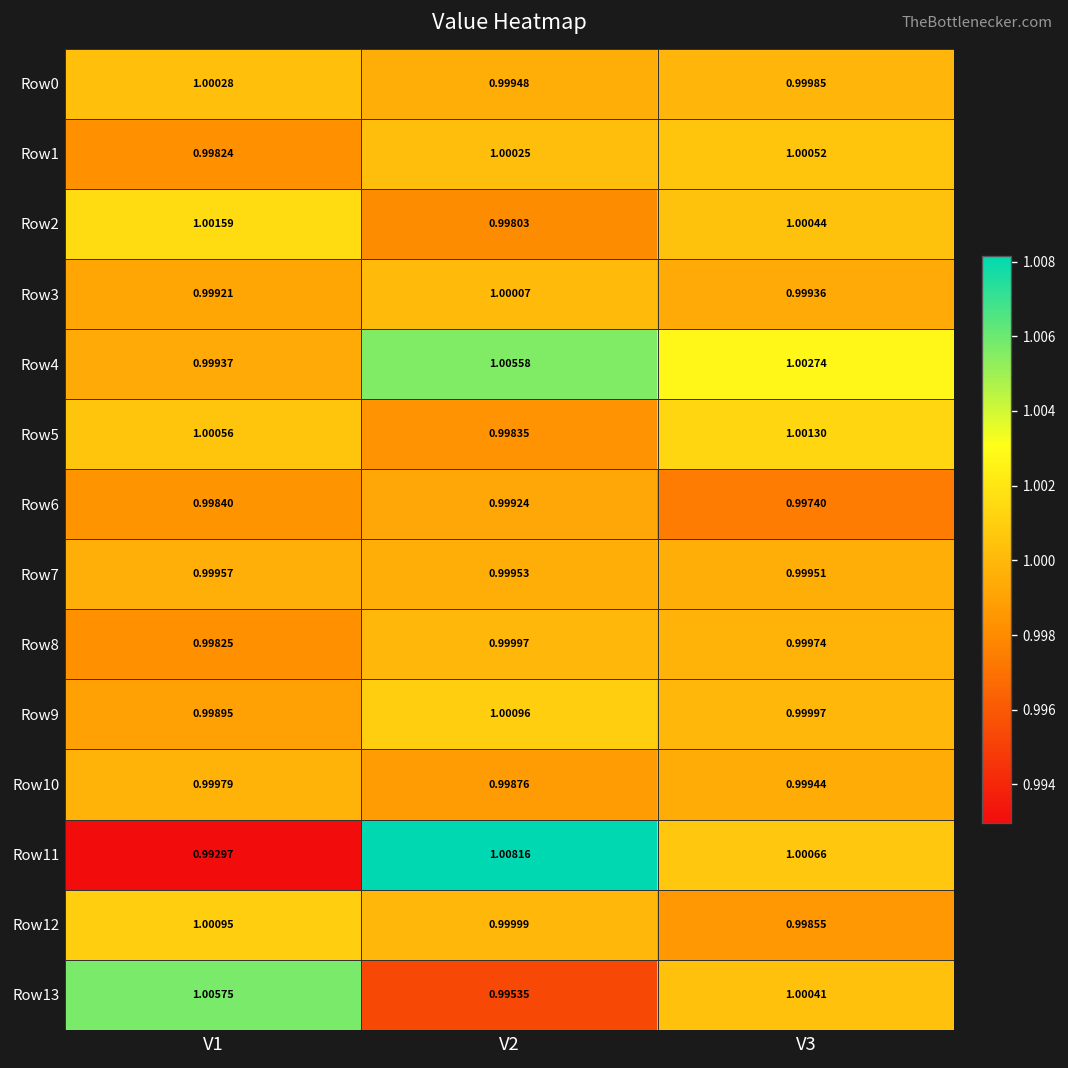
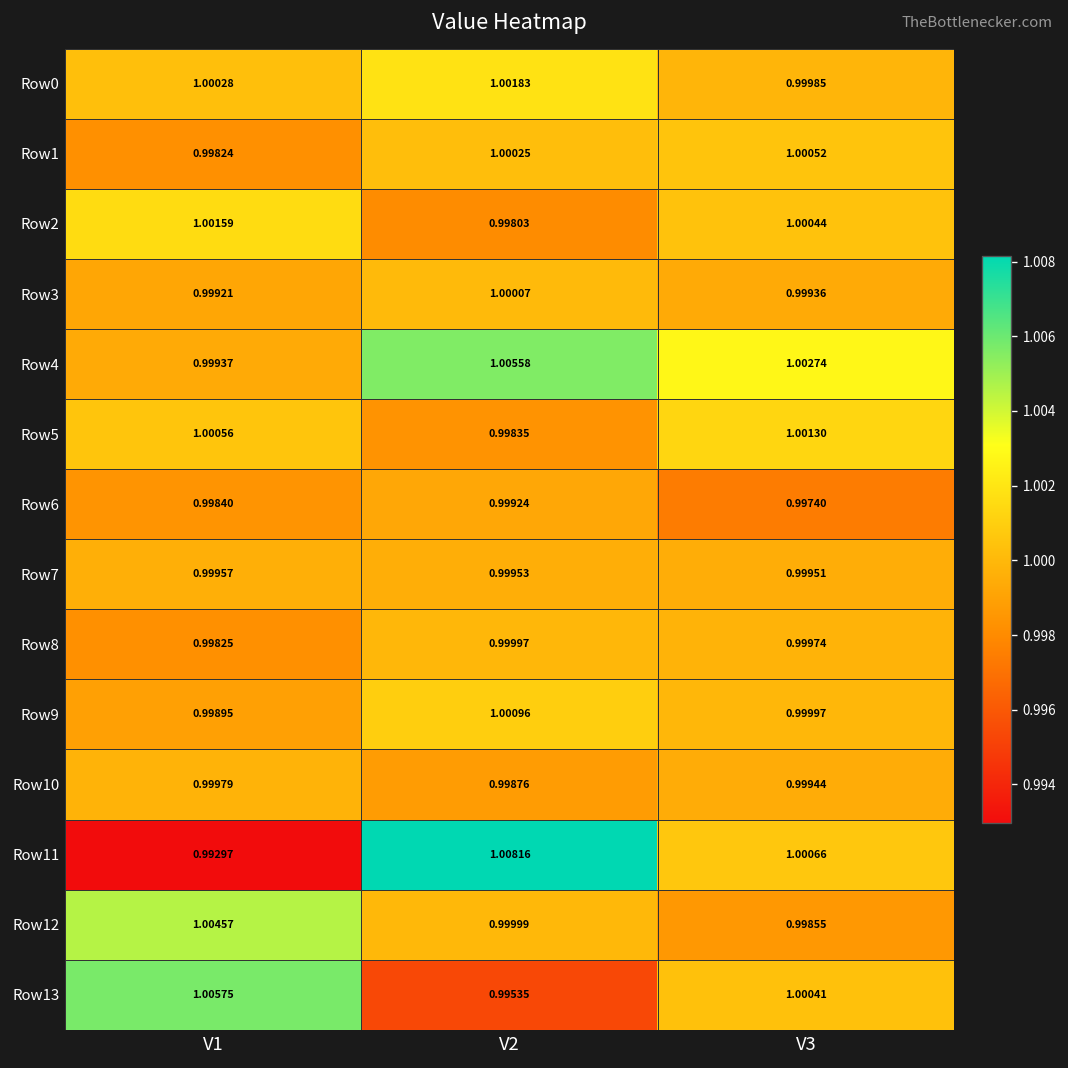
Row0, V2: 0.99948 -> 1.00183
Row12, V1: 1.00095 -> 1.00457
